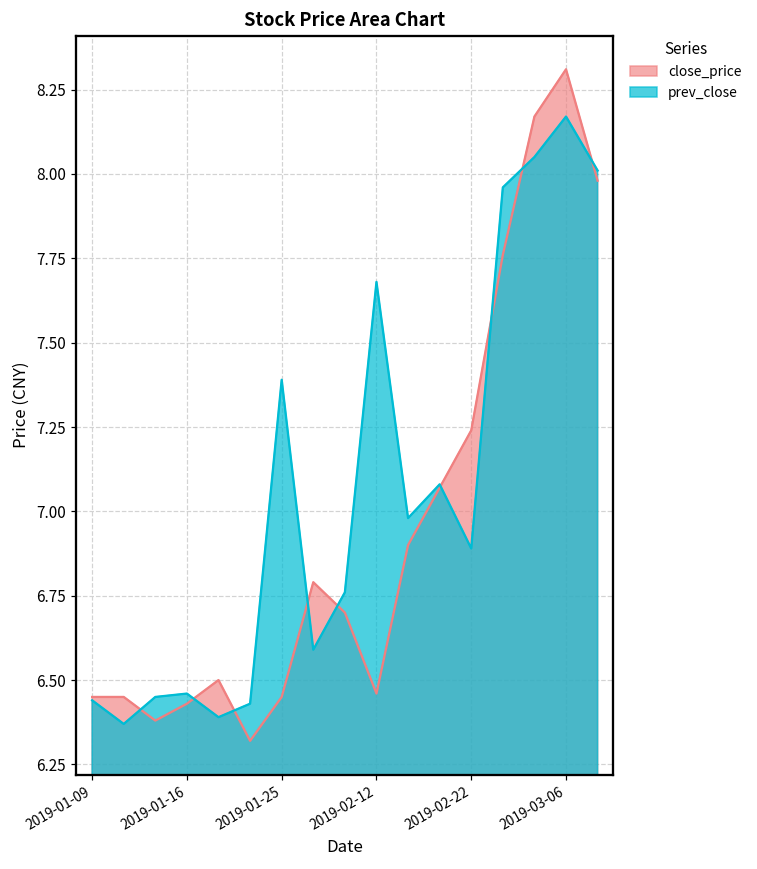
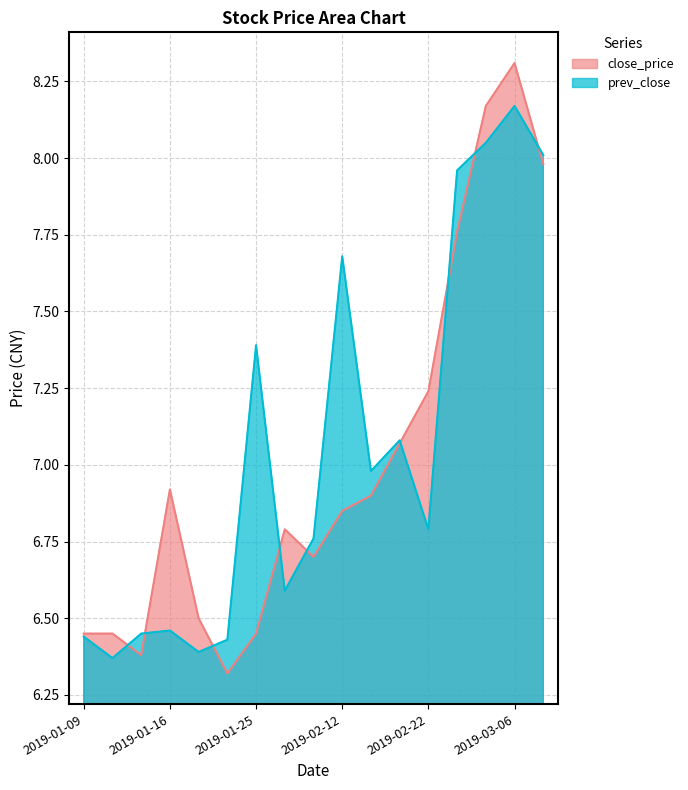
close_price, 2019-01-16: 6.43 -> 6.92
close_price, 2019-02-12: 6.46 -> 6.85
prev_close, 2019-02-22: 6.89 -> 6.79
